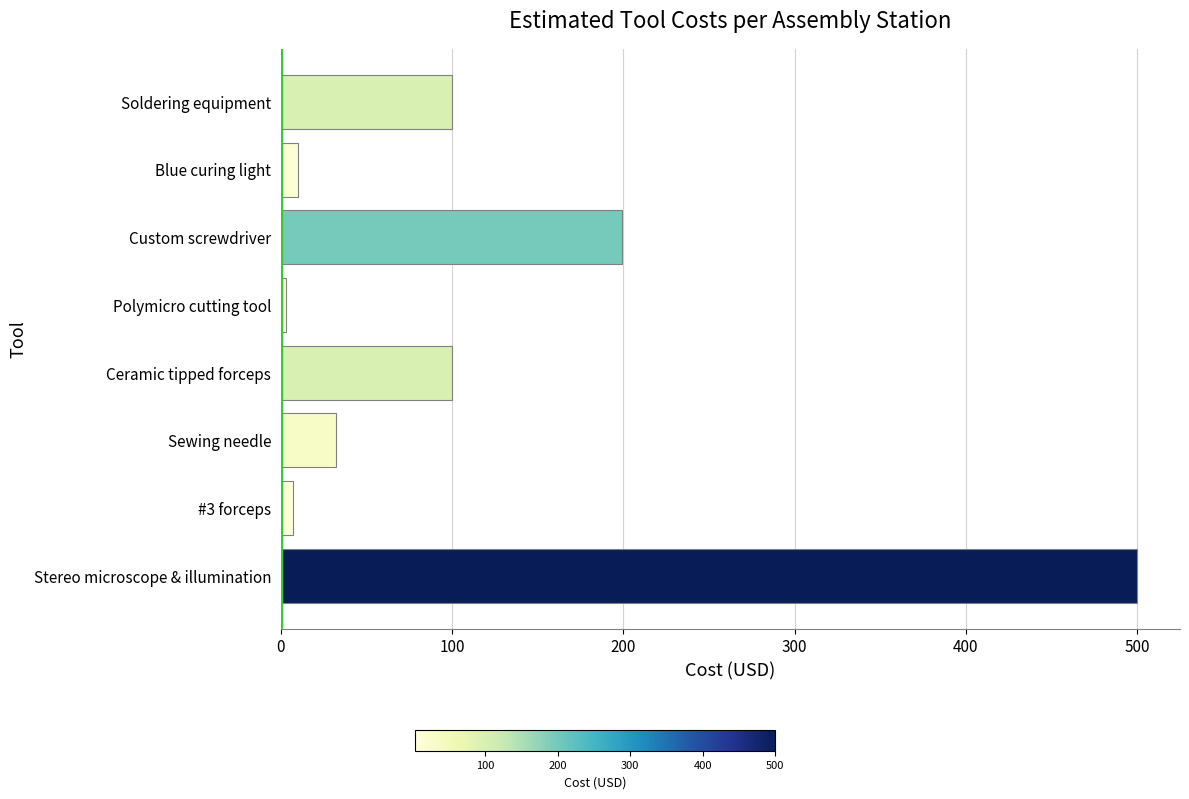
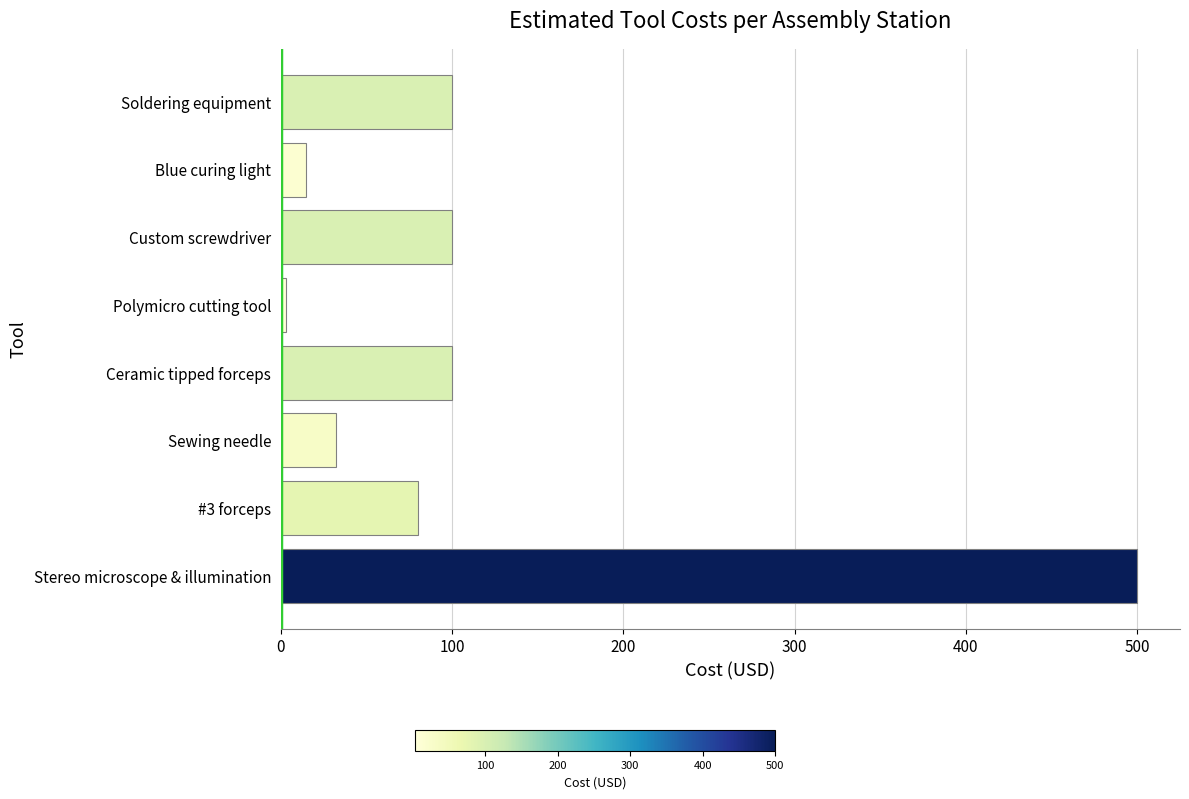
Blue curing light: 10 -> 15
Custom screwdriver: 199 -> 100
#3 forceps: 7 -> 80
